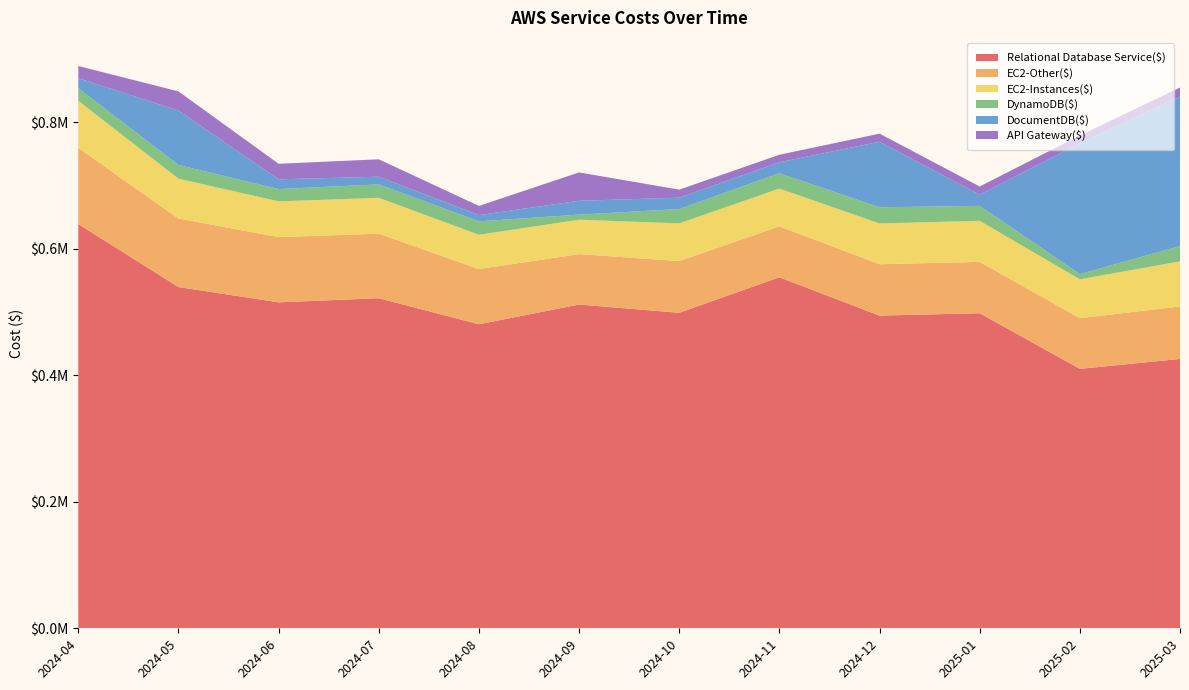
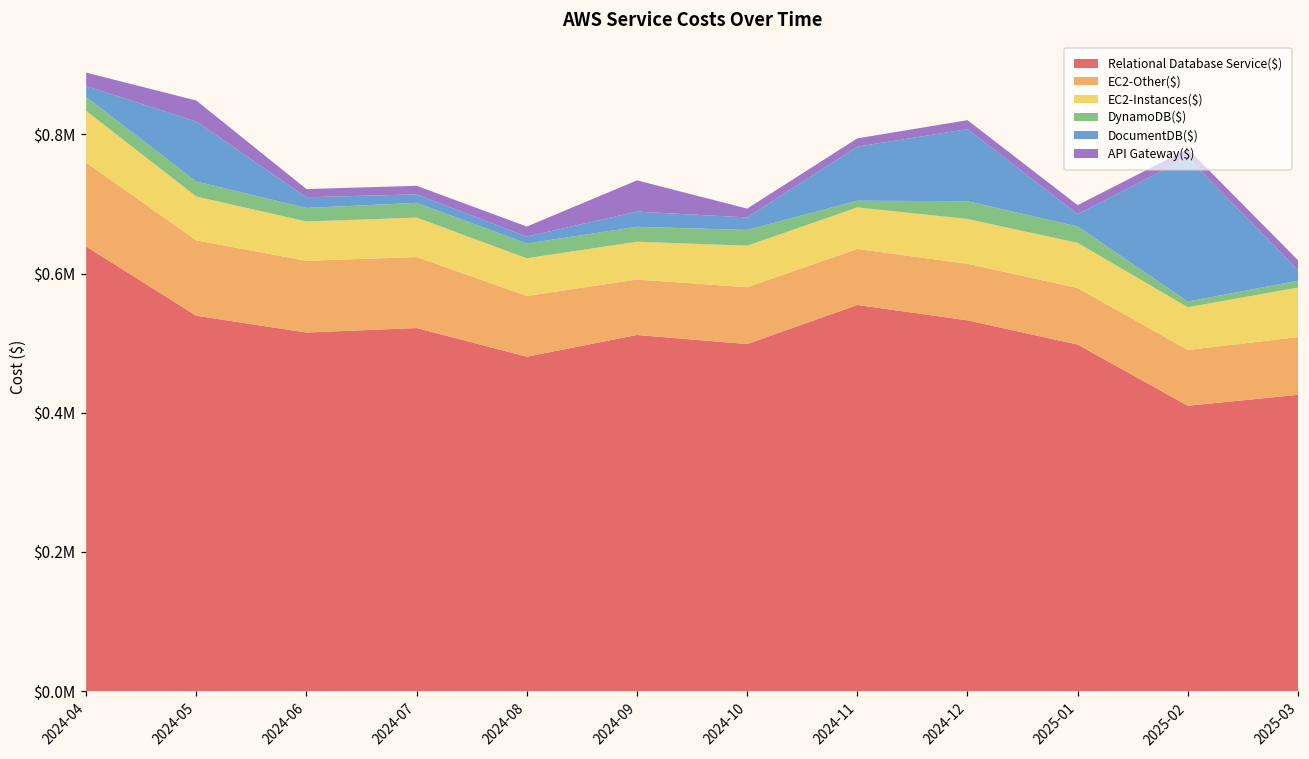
API Gateway($), 2024-06: $20000 -> $10000
API Gateway($), 2024-07: $30000 -> $10000
DynamoDB($), 2024-09: $10000 -> $20000
DynamoDB($), 2024-11: $20000 -> $10000
DocumentDB($), 2024-11: $20000 -> $80000
Relational Database Service($), 2024-12: $490000 -> $530000
DynamoDB($), 2025-03: $20000 -> $10000
DocumentDB($), 2025-03: $240000 -> $20000
